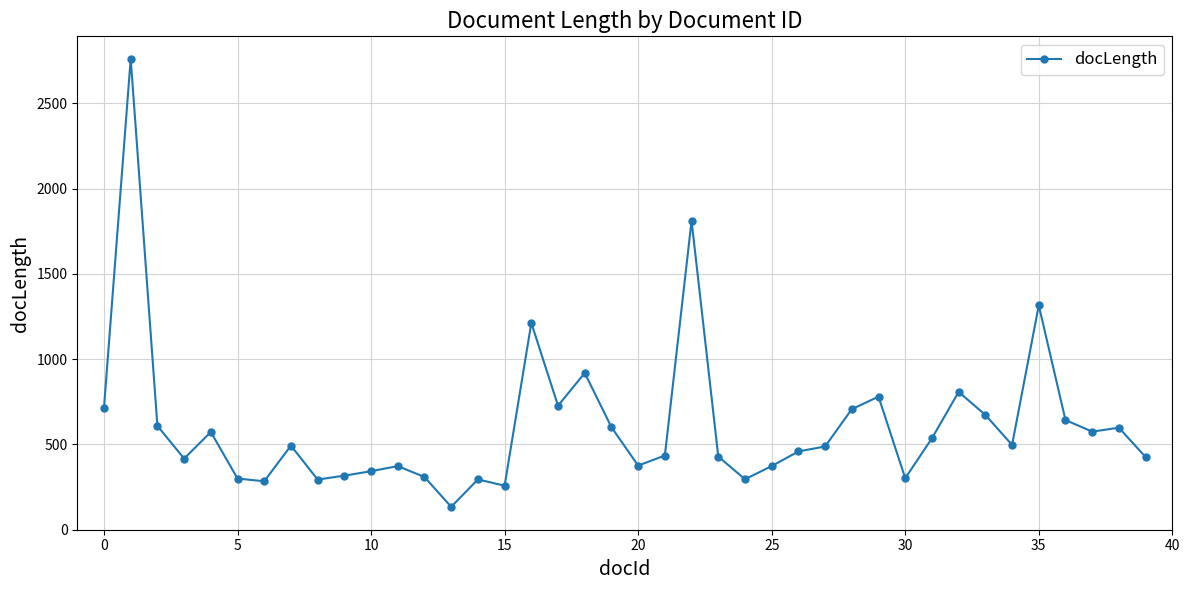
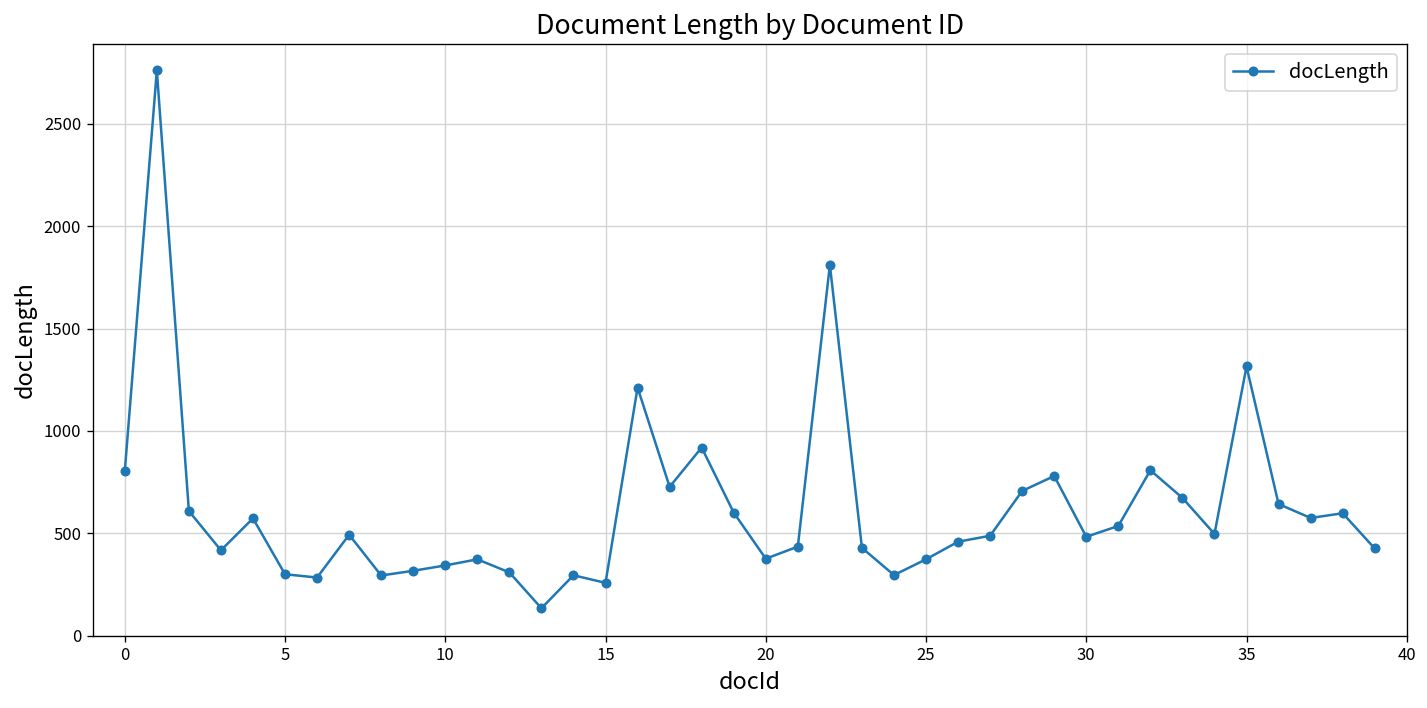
0: 720 -> 800
30: 300 -> 480
